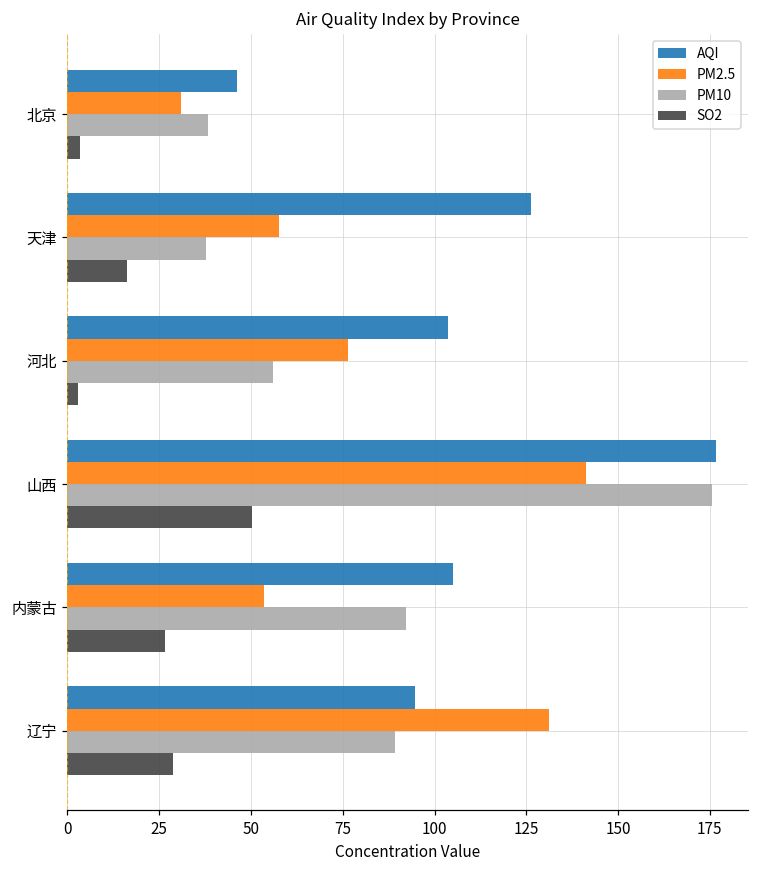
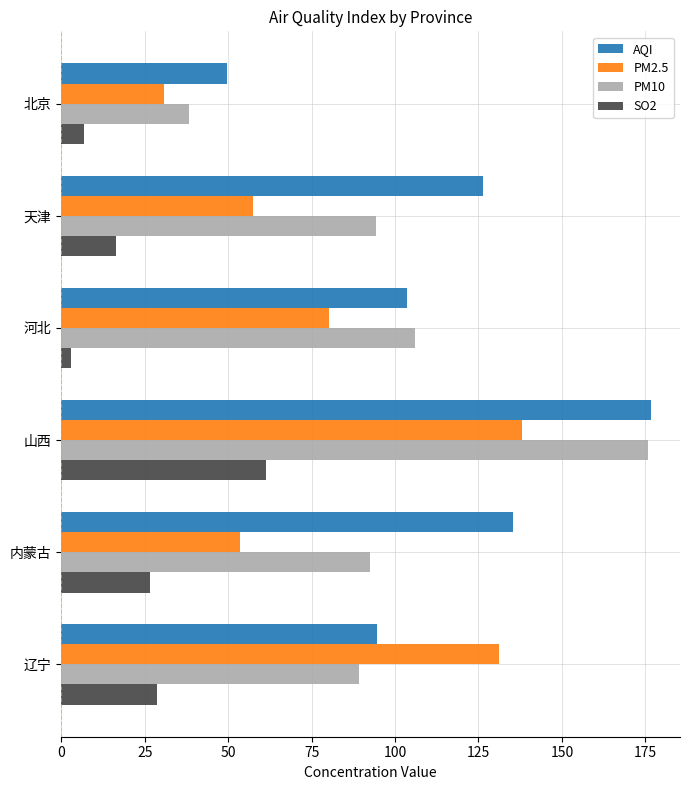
AQI, 北京: 46 -> 50
SO2, 北京: 3 -> 7
PM10, 天津: 38 -> 94
PM2.5, 河北: 76 -> 80
PM10, 河北: 56 -> 106
PM2.5, 山西: 141 -> 138
SO2, 山西: 50 -> 61
AQI, 内蒙古: 105 -> 135
